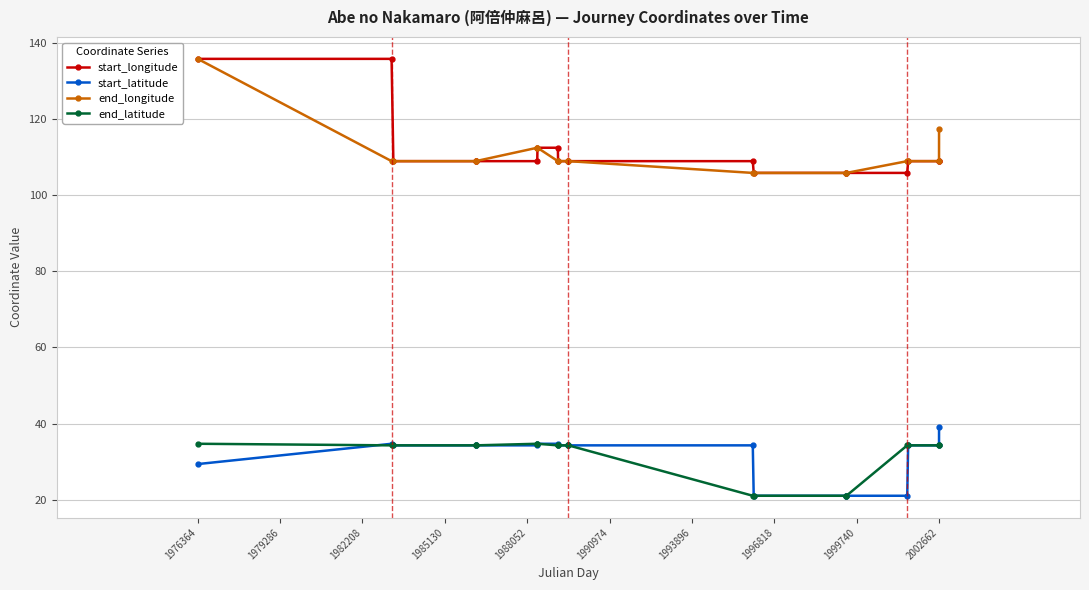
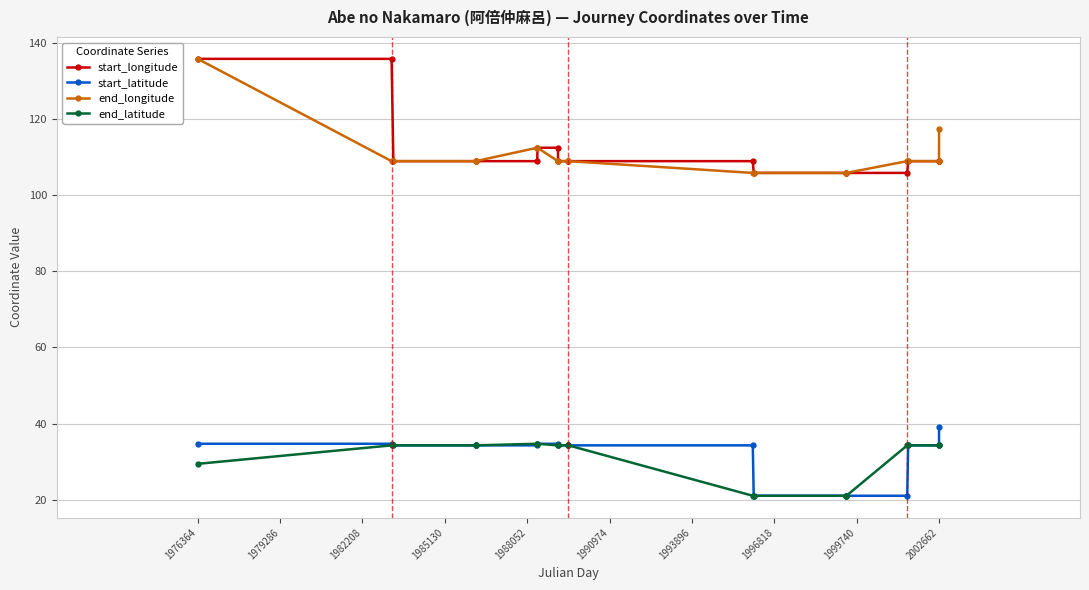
start_latitude, 1976364: 29 -> 35
end_latitude, 1976364: 35 -> 29
